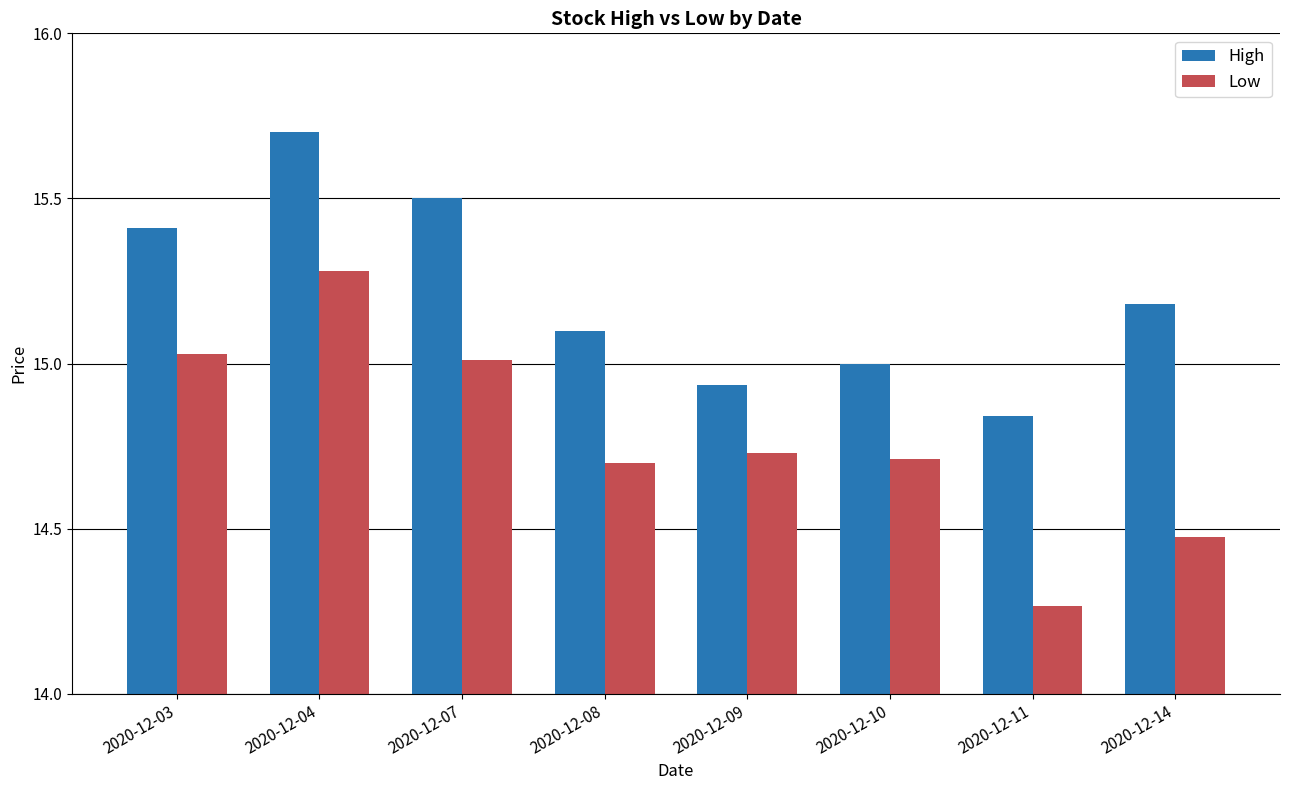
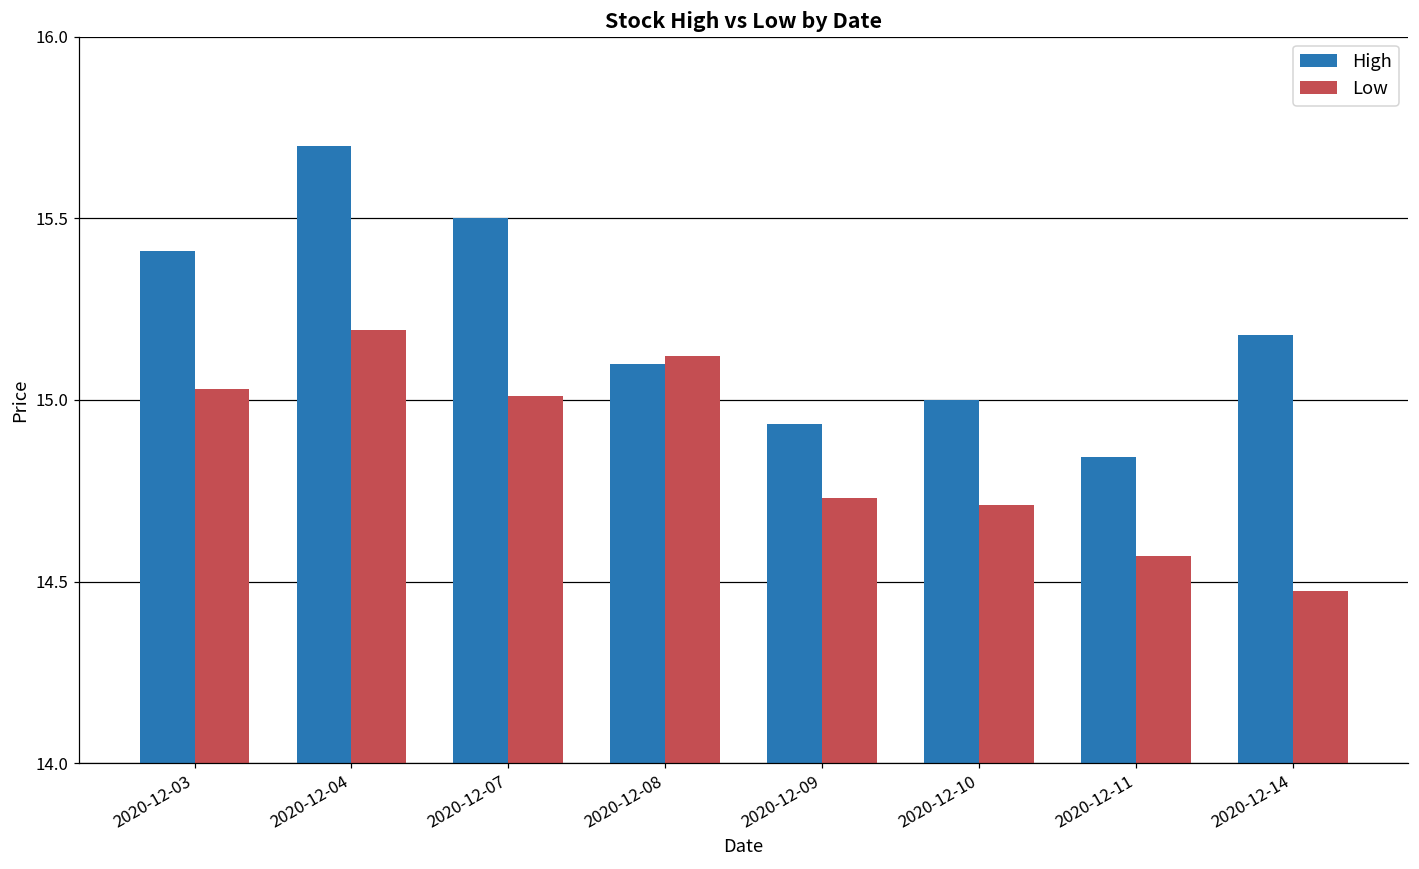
Low, 2020-12-04: 15.28 -> 15.19
Low, 2020-12-08: 14.70 -> 15.12
Low, 2020-12-11: 14.27 -> 14.57
